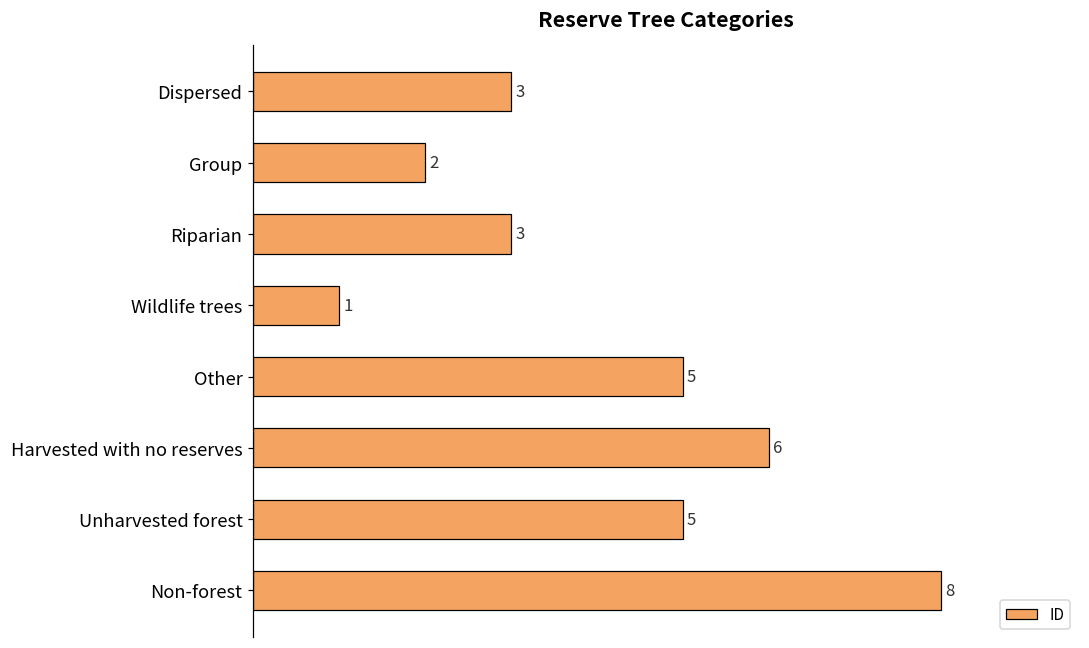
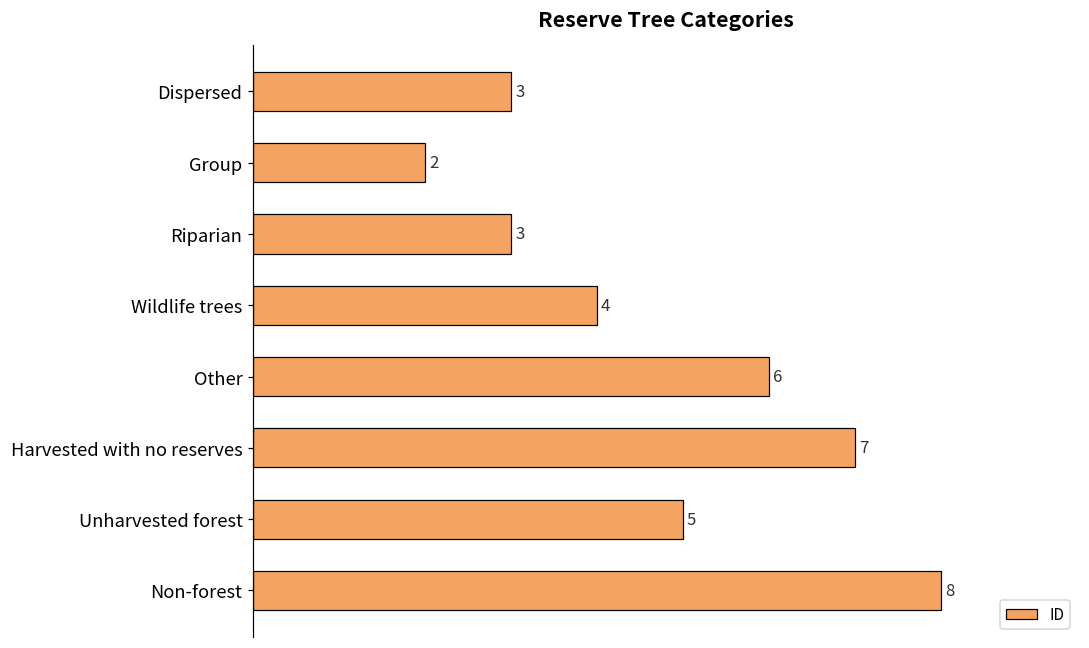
Wildlife trees: 1 -> 4
Other: 5 -> 6
Harvested with no reserves: 6 -> 7
